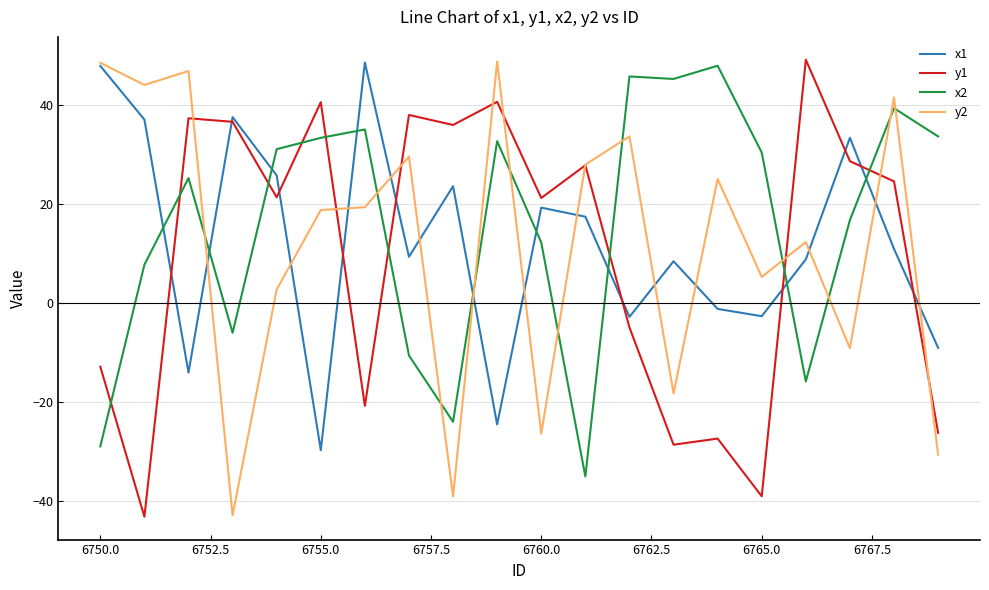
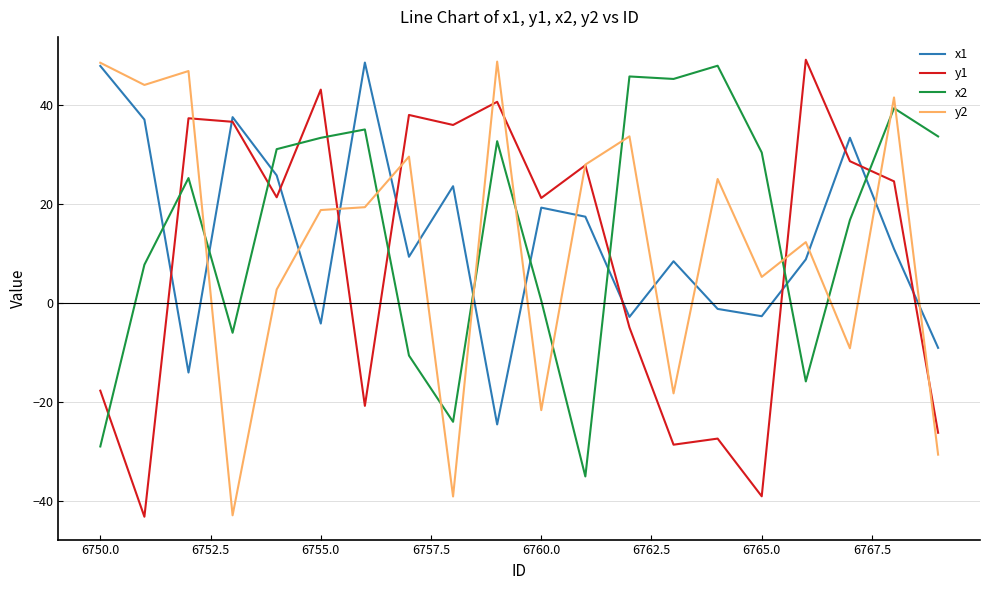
y1, 6750.0: -13 -> -18
x1, 6755.0: -30 -> -4
y1, 6755.0: 40 -> 43
x2, 6760.0: 12 -> 0
y2, 6760.0: -26 -> -22
